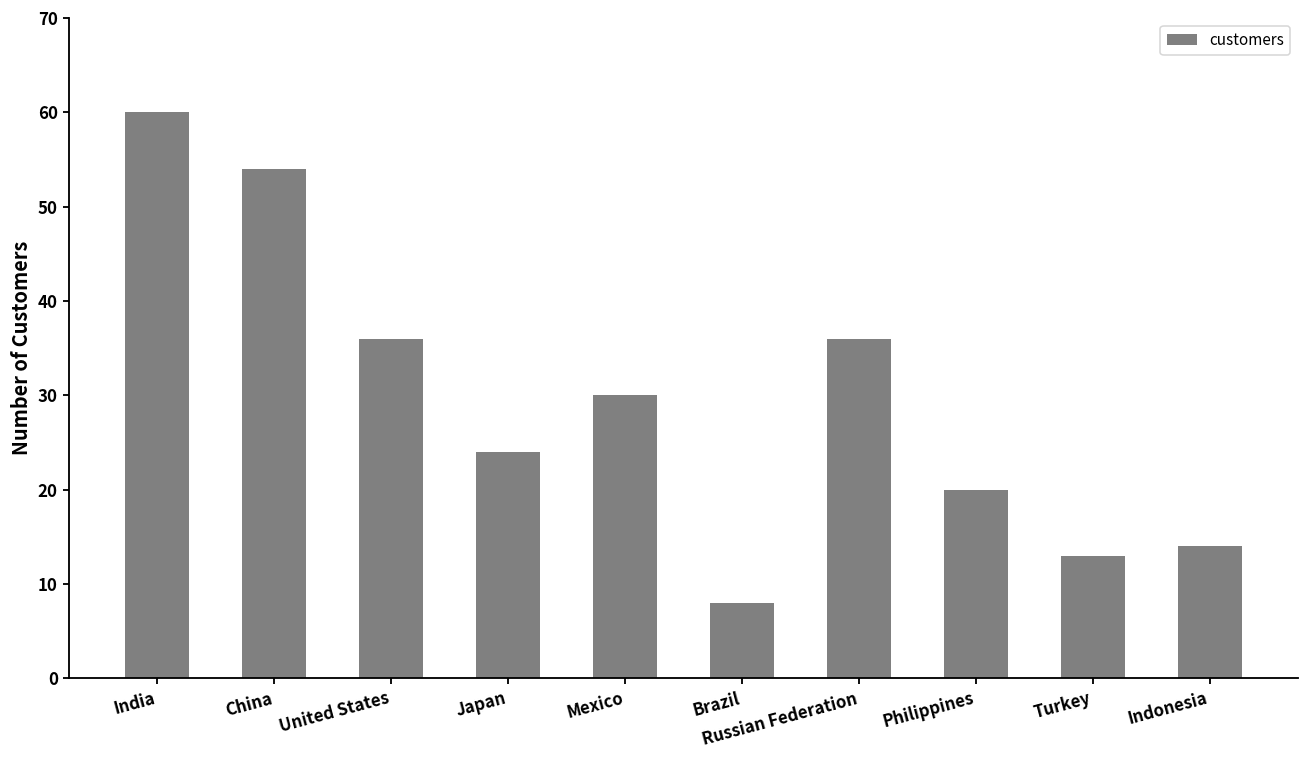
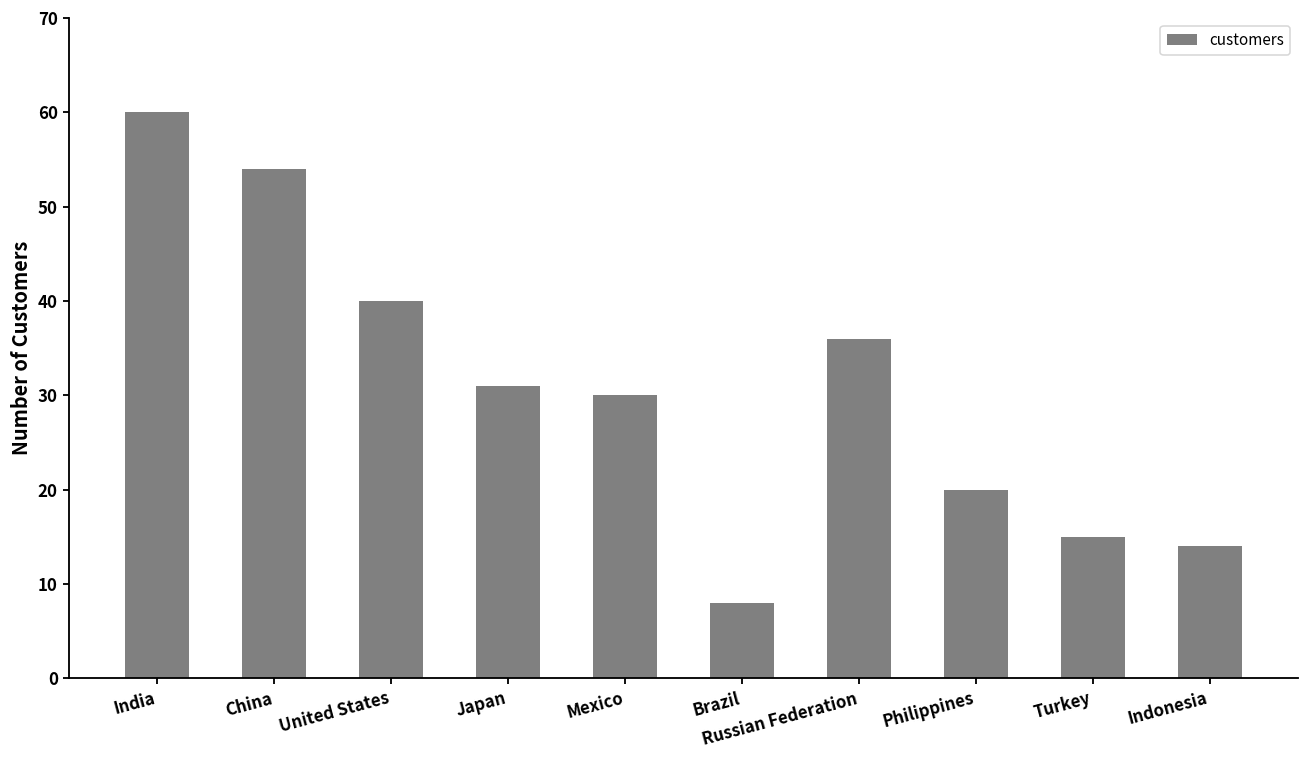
United States: 36 -> 40
Japan: 24 -> 31
Turkey: 13 -> 15
